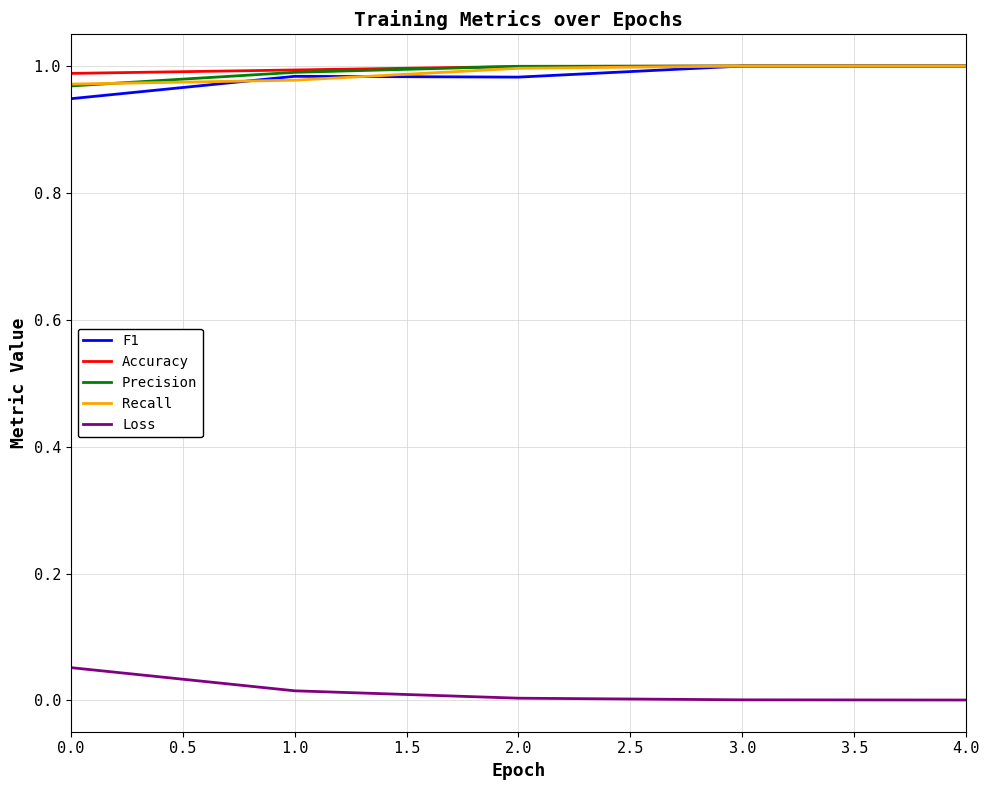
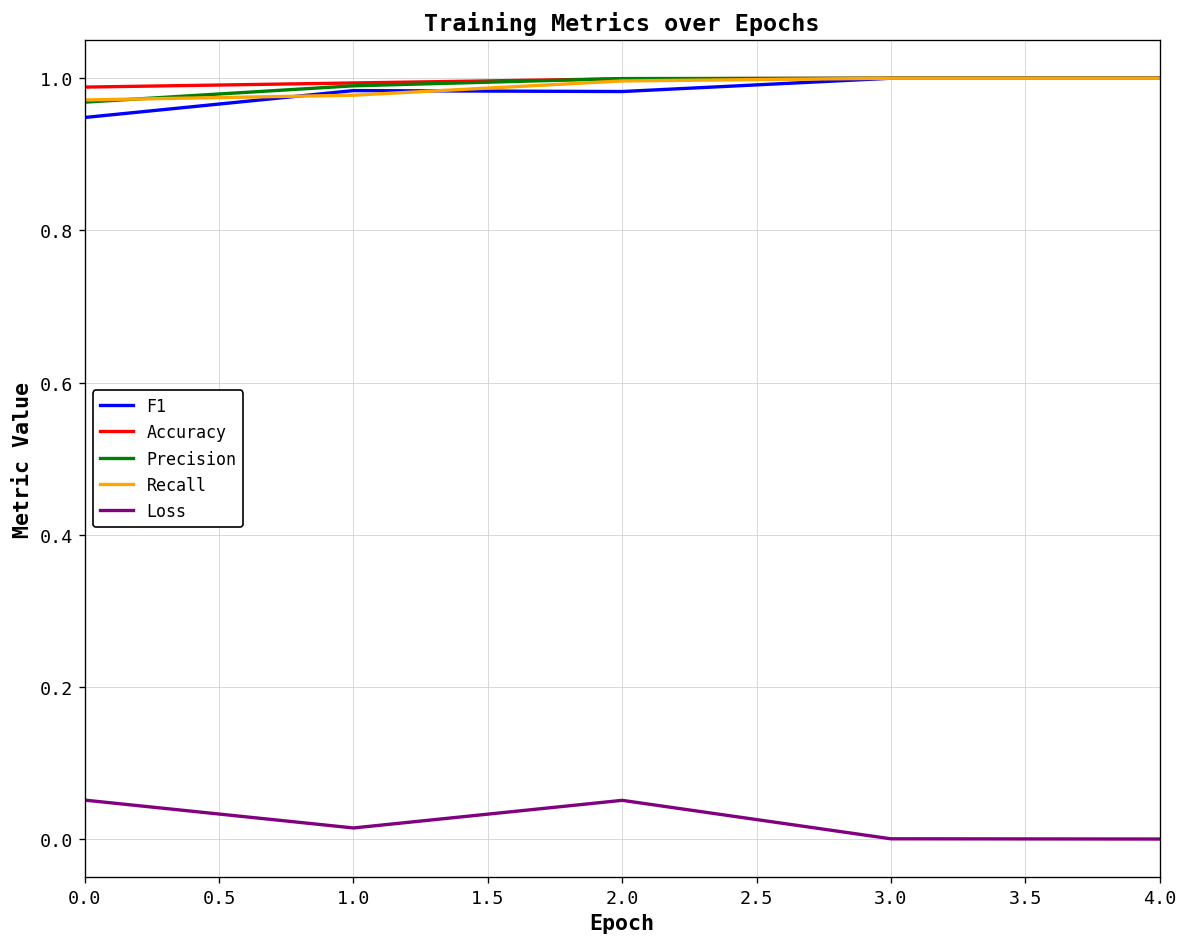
Loss, 2.0: 0.00 -> 0.05
